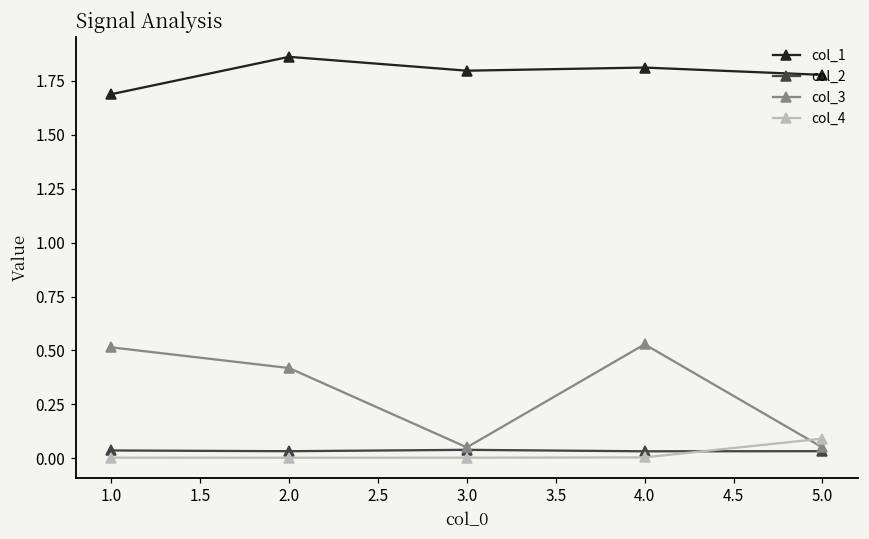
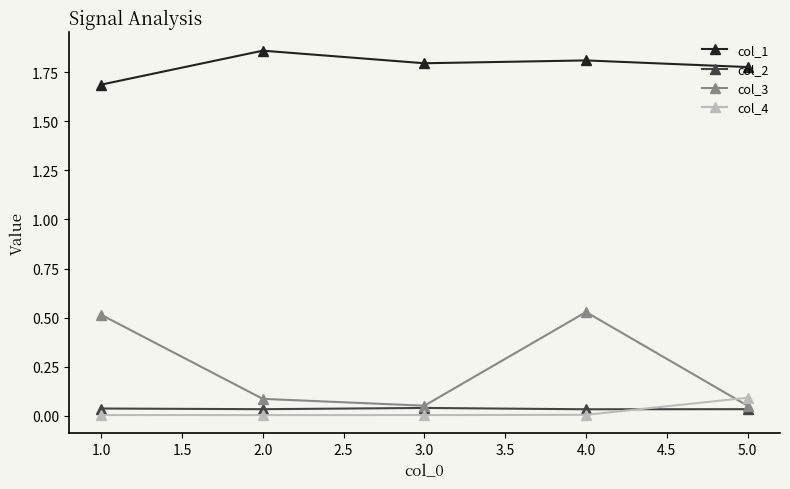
col_3, 2.0: 0.42 -> 0.09
